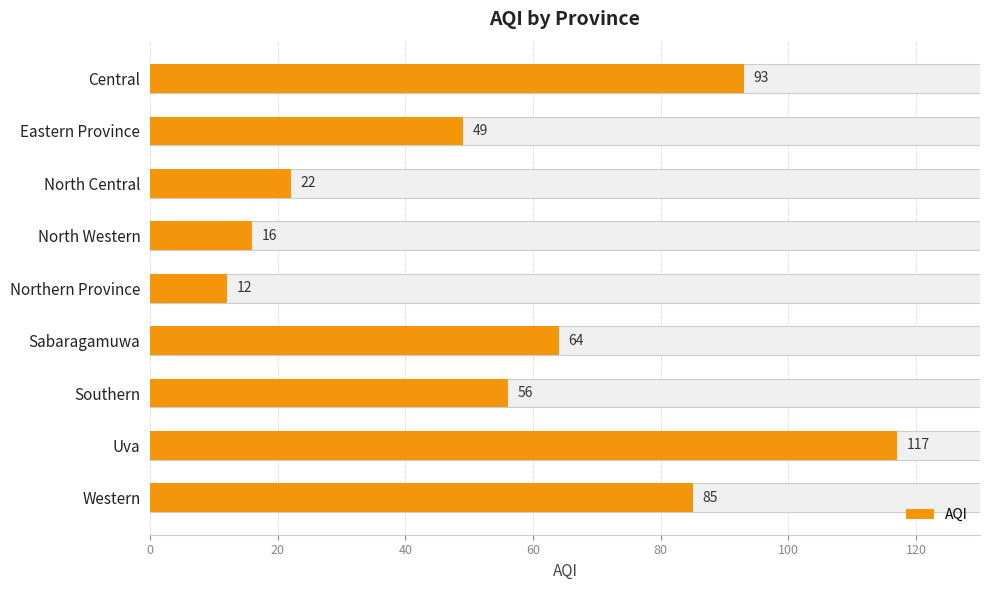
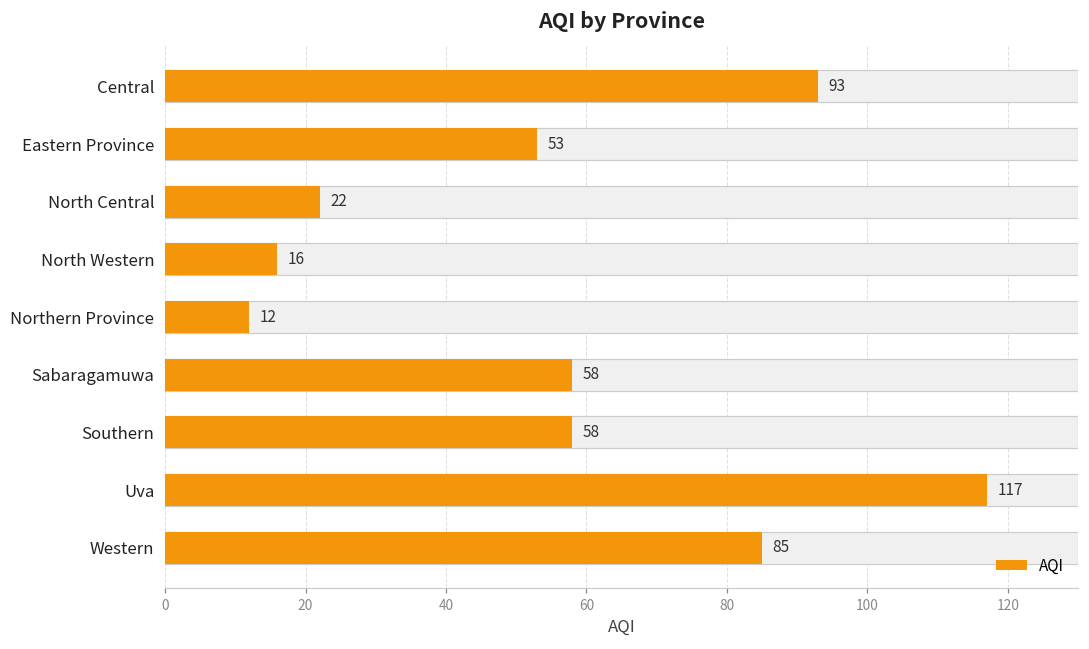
AQI, Eastern Province: 49 -> 53
AQI, Sabaragamuwa: 64 -> 58
AQI, Southern: 56 -> 58
